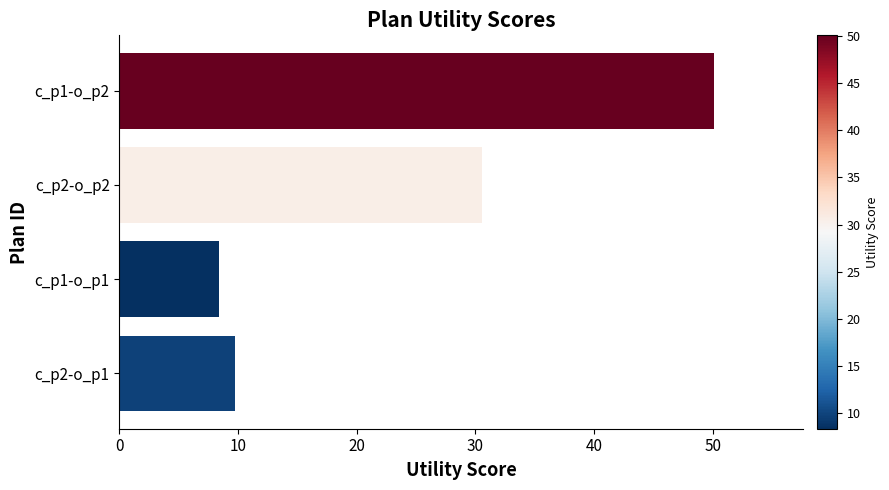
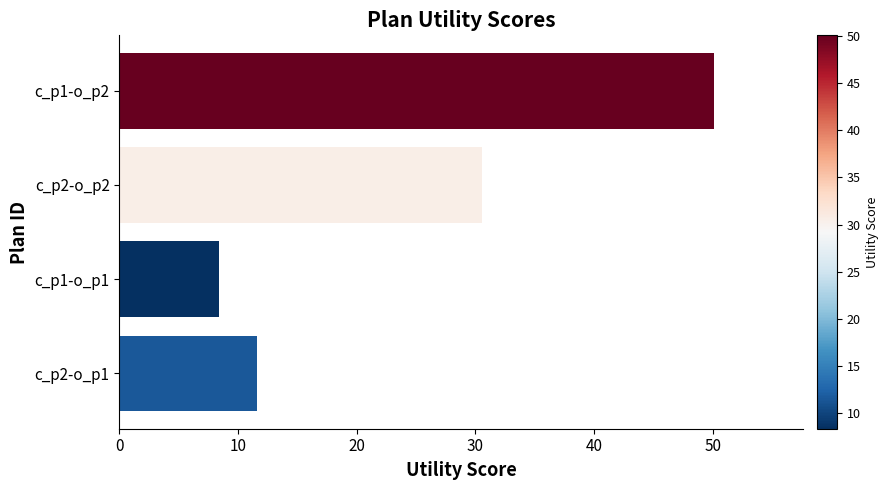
c_p2-o_p1: 9.7 -> 11.6
